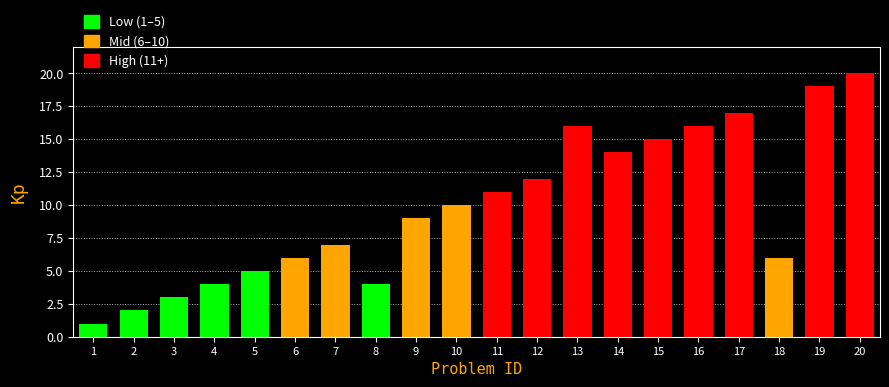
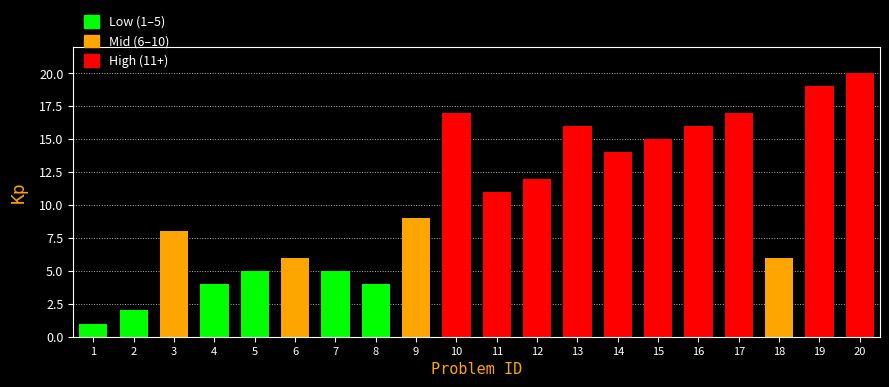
3: 3 -> 8
7: 7 -> 5
10: 10 -> 17
